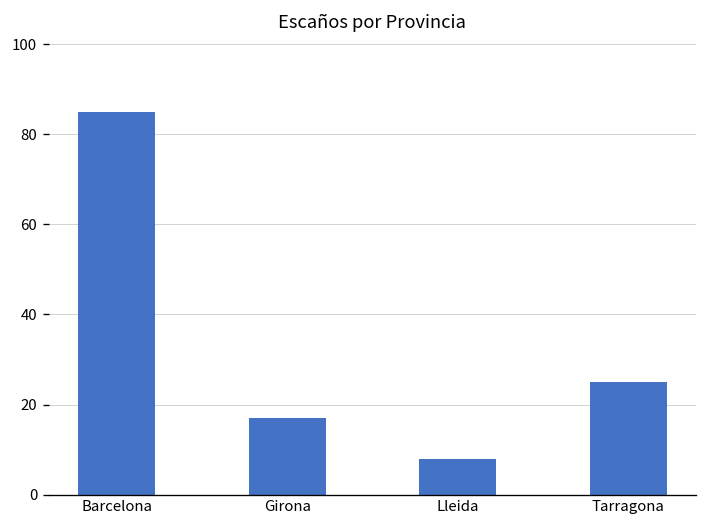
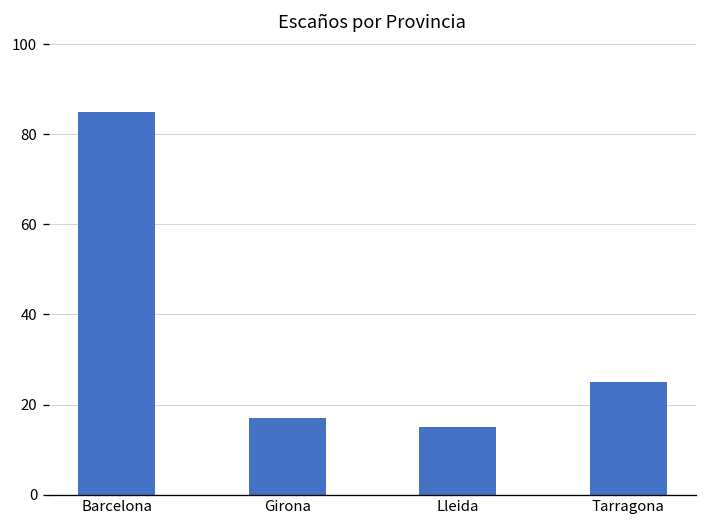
Lleida: 8 -> 15
